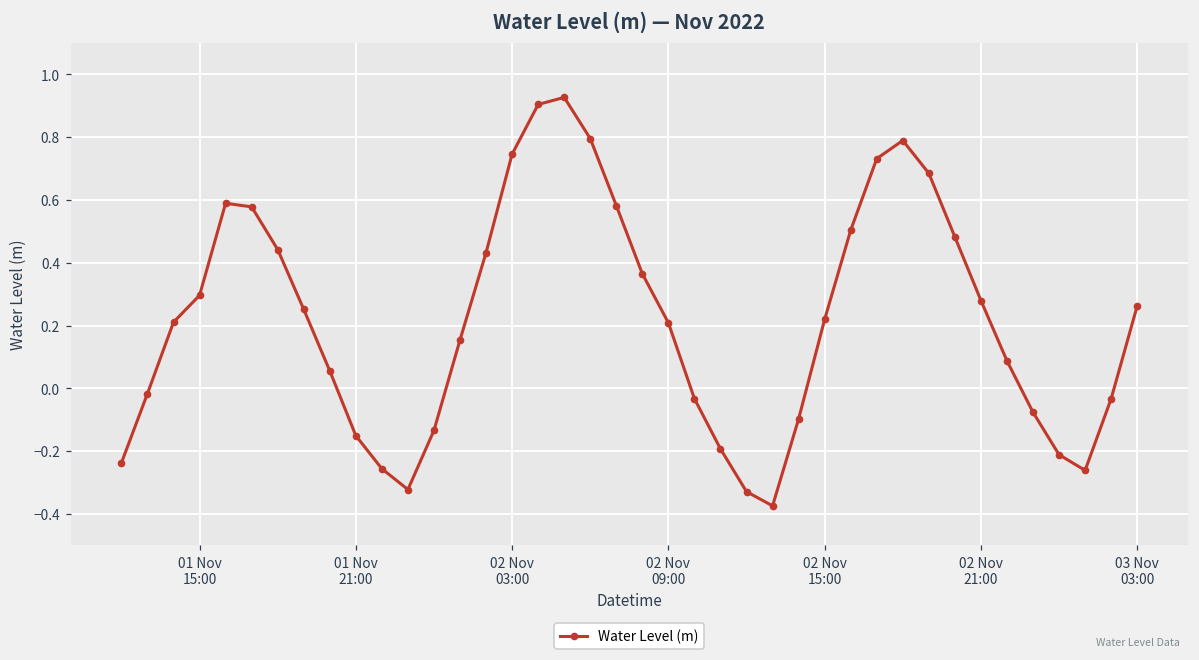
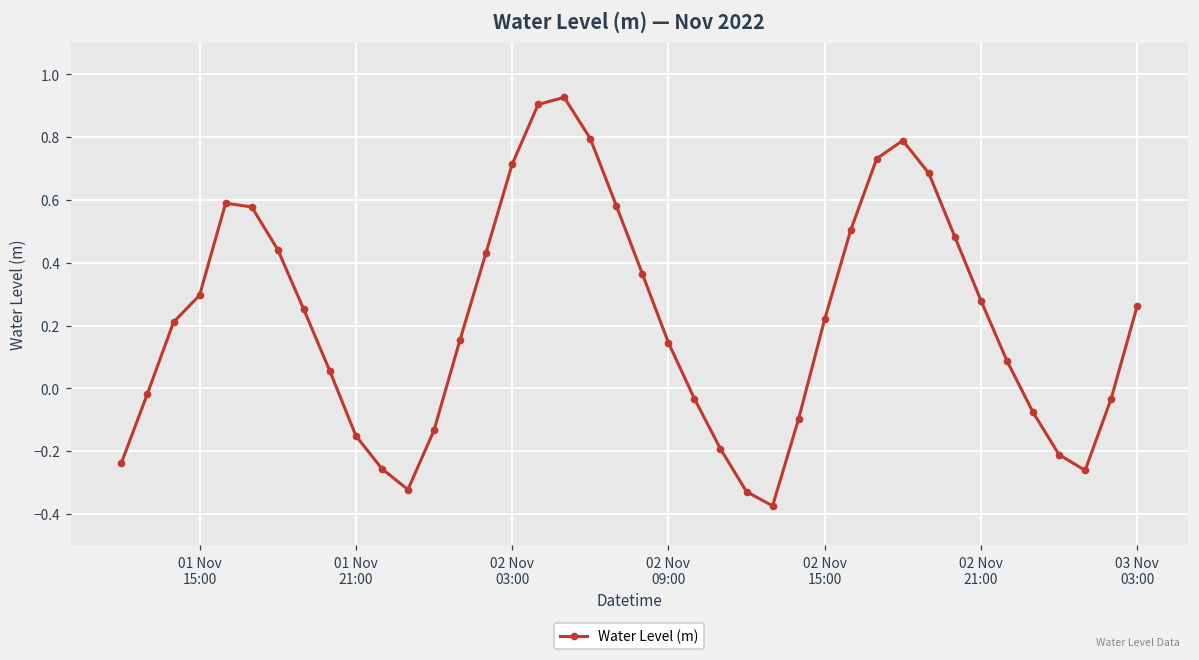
02 Nov 03:00: 0.75 -> 0.71
02 Nov 09:00: 0.21 -> 0.15
